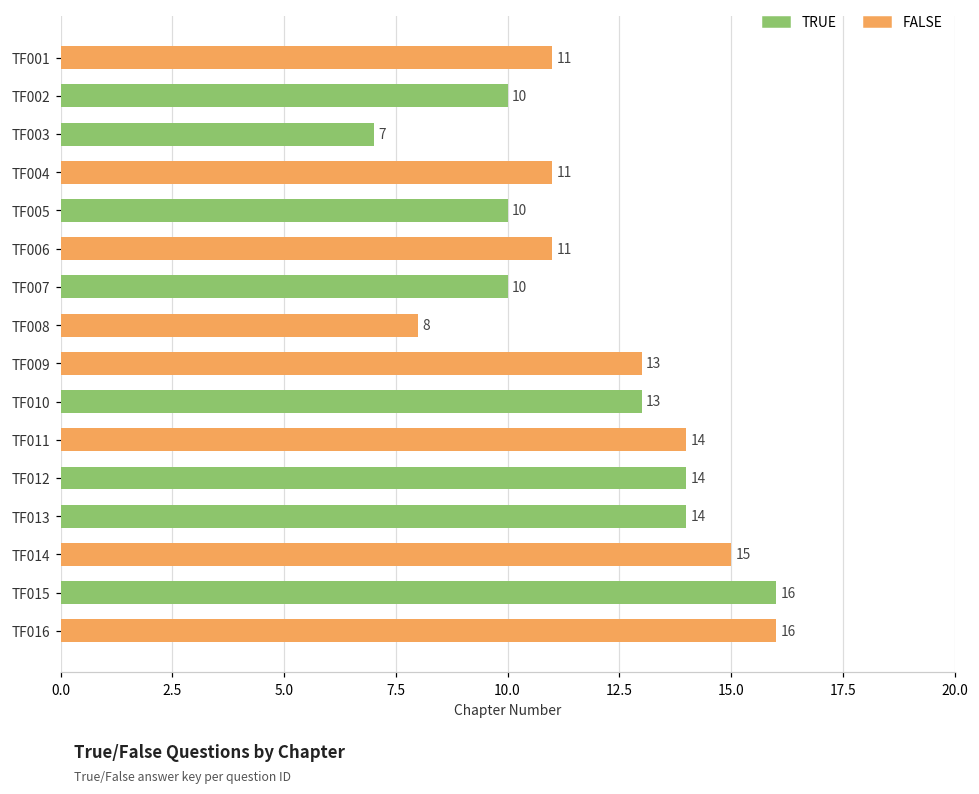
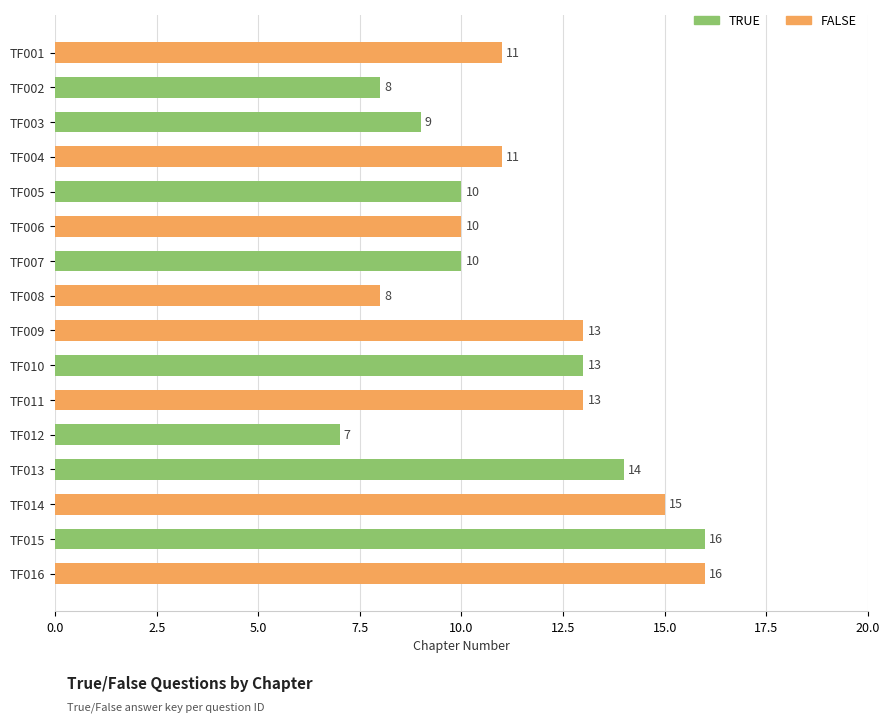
TF002: 10 -> 8
TF003: 7 -> 9
TF006: 11 -> 10
TF011: 14 -> 13
TF012: 14 -> 7
